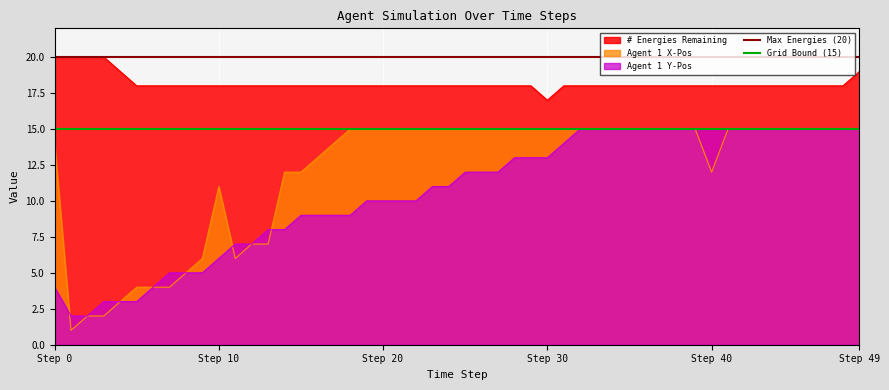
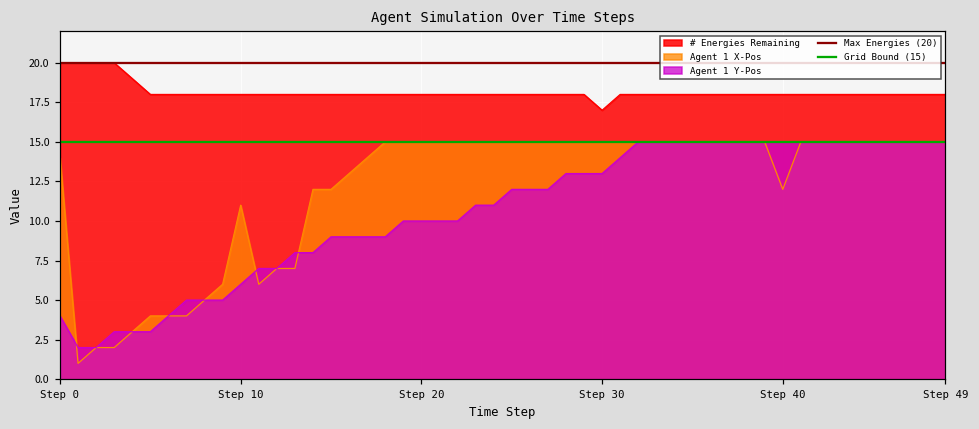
# Energies Remaining, Step 49: 19 -> 18
